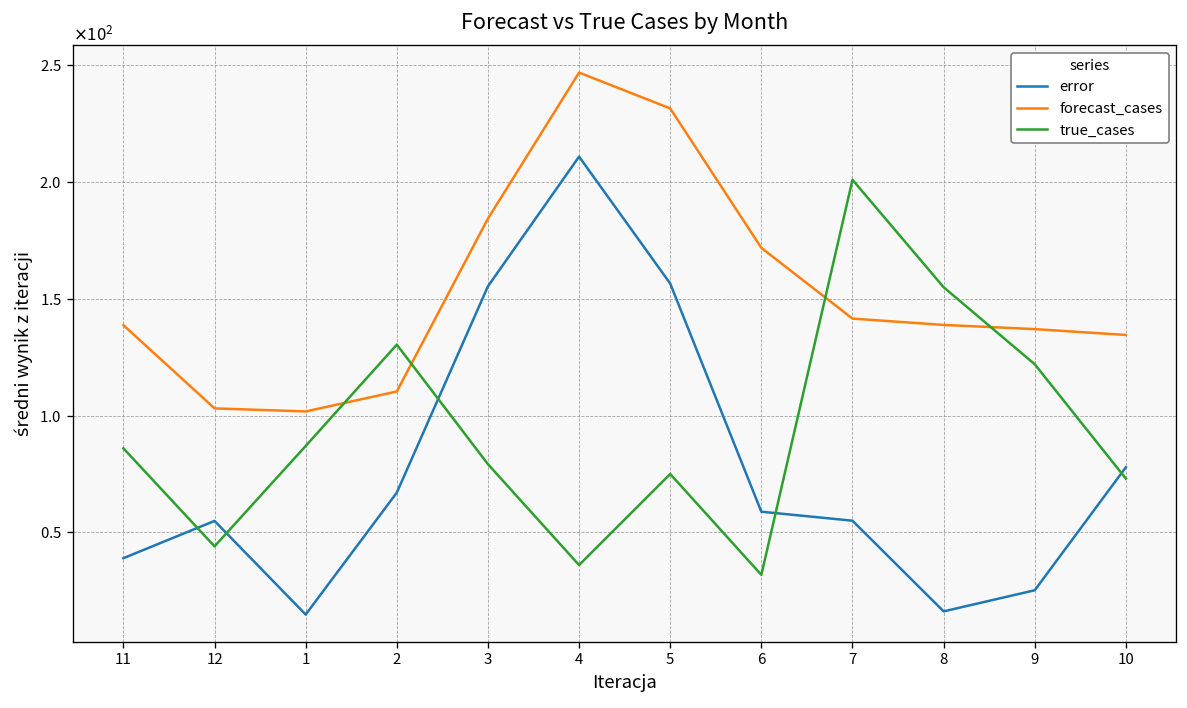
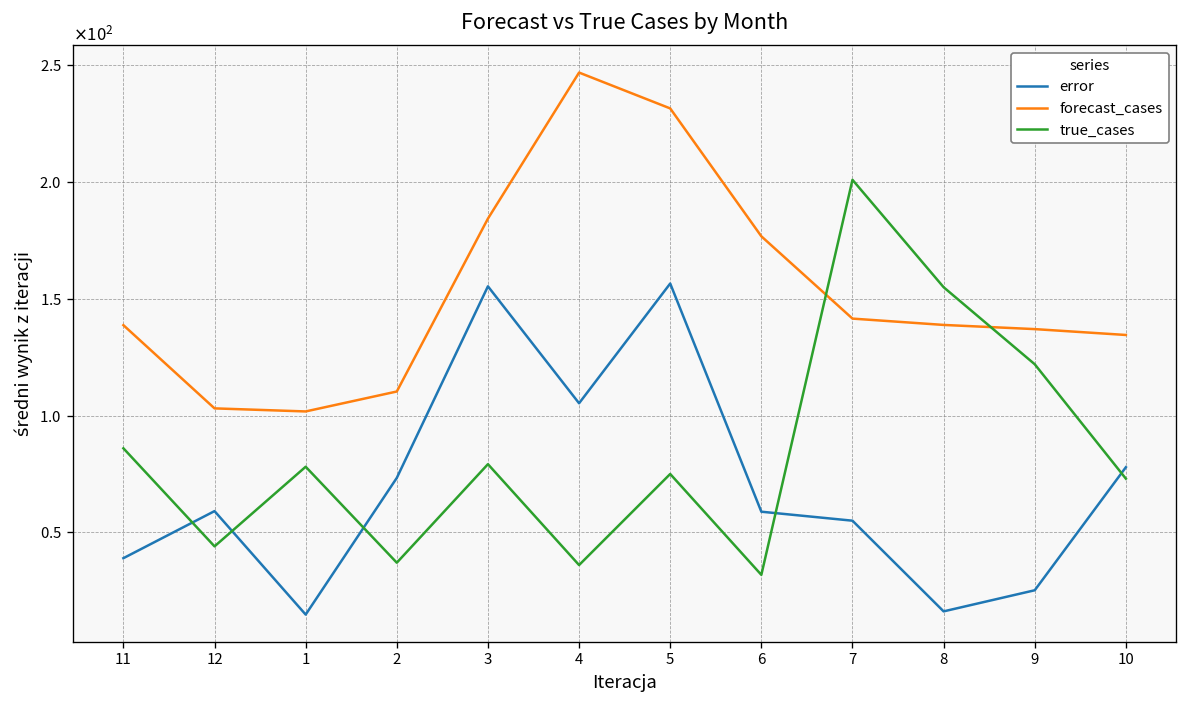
error, 12: 55 -> 59
true_cases, 1: 87 -> 78
error, 2: 67 -> 73
true_cases, 2: 130 -> 37
error, 4: 211 -> 105
forecast_cases, 6: 172 -> 177
